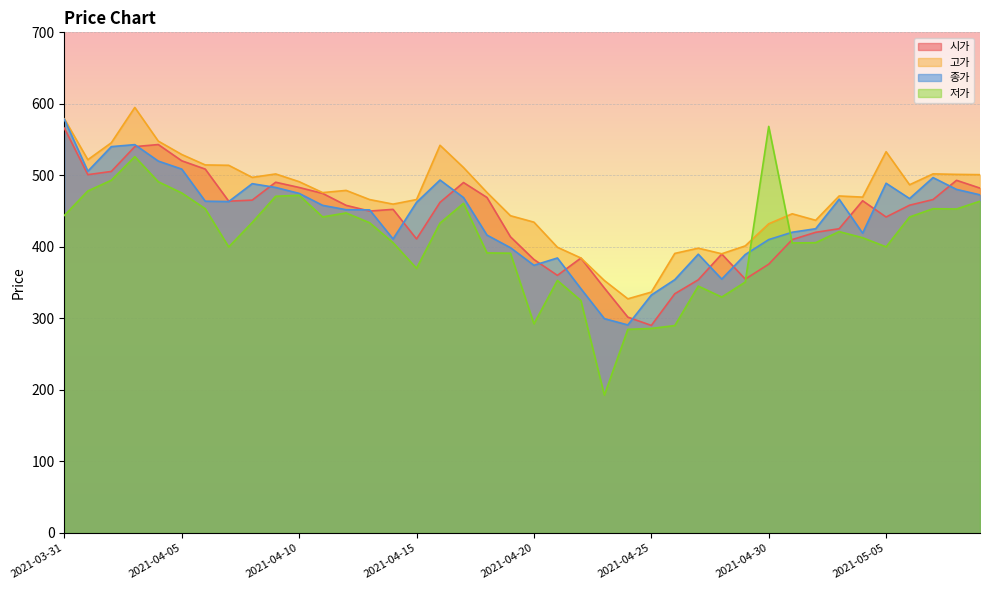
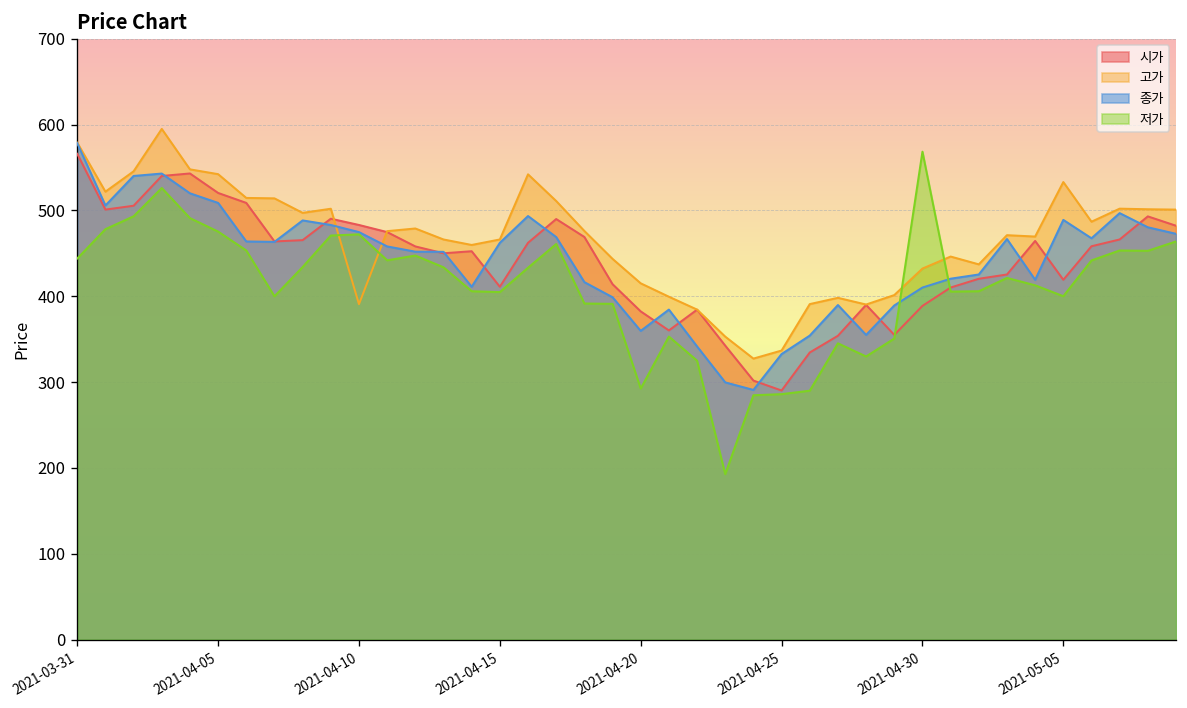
고가, 2021-04-05: 530 -> 540
고가, 2021-04-10: 490 -> 390
저가, 2021-04-15: 370 -> 400
고가, 2021-04-20: 430 -> 420
종가, 2021-04-20: 370 -> 360
시가, 2021-04-30: 380 -> 390
시가, 2021-05-05: 440 -> 420
